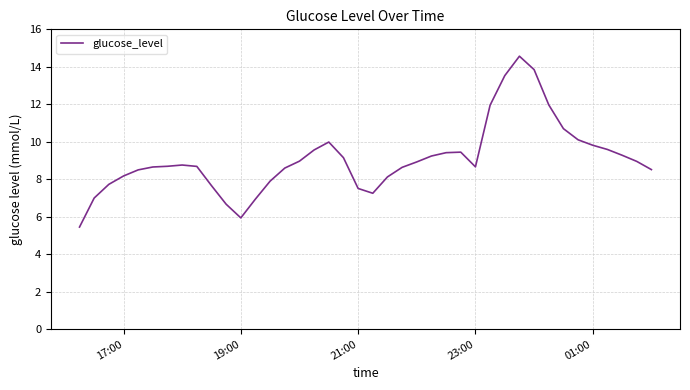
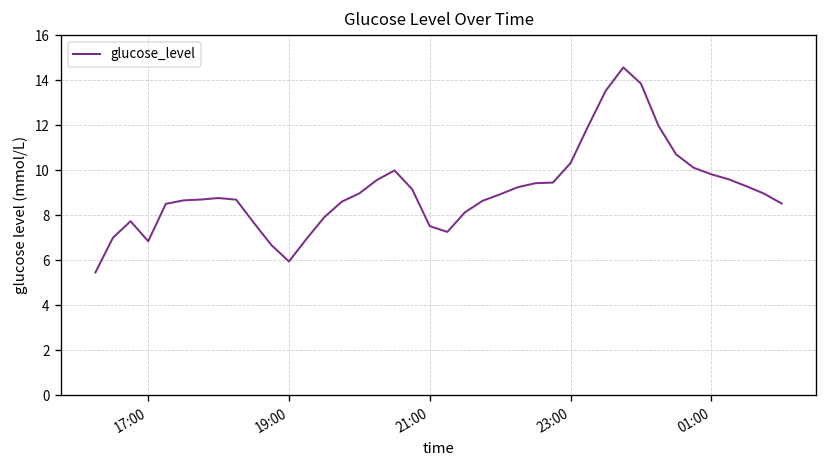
17:00: 8.2 -> 6.8
23:00: 8.7 -> 10.3
